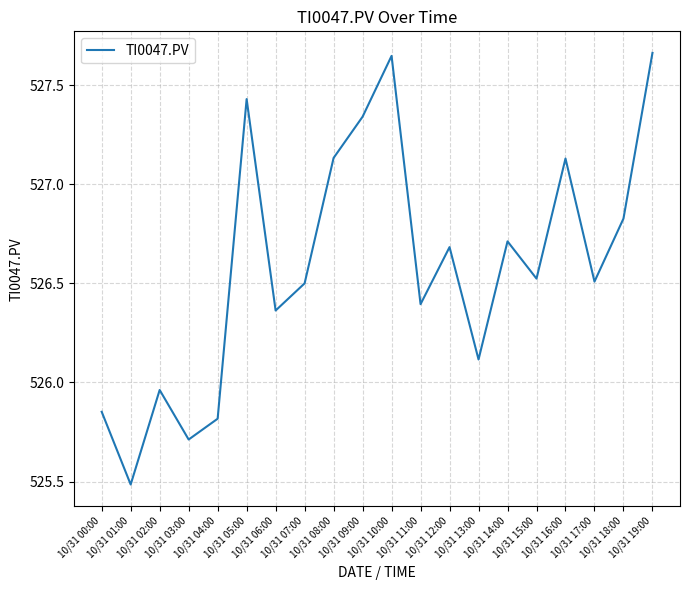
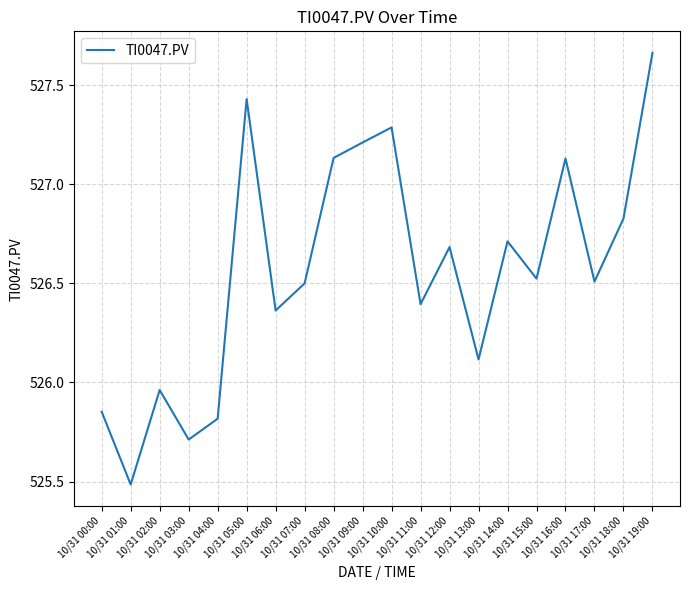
10/31 09:00: 527.34 -> 527.21
10/31 10:00: 527.65 -> 527.29
